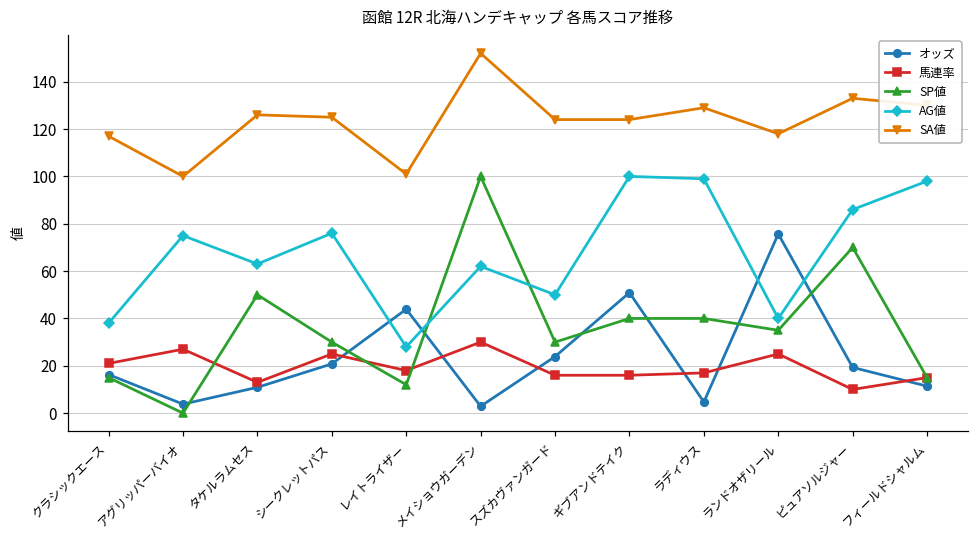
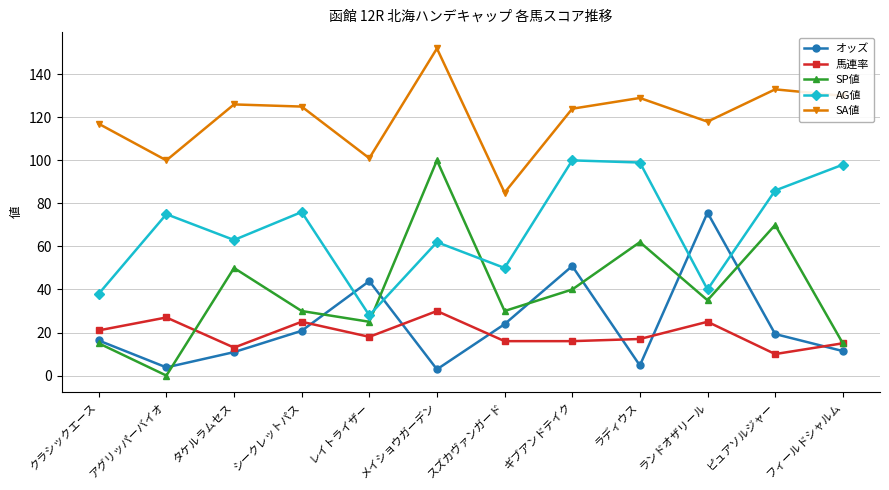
SP値, レイトライザー: 12 -> 25
SA値, スズカヴァンガード: 124 -> 85
SP値, ラディウス: 40 -> 62
